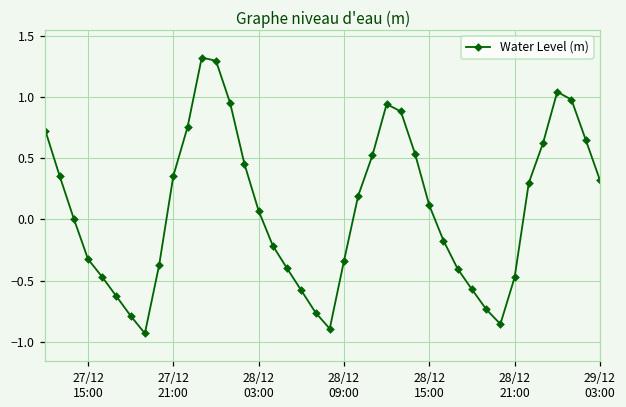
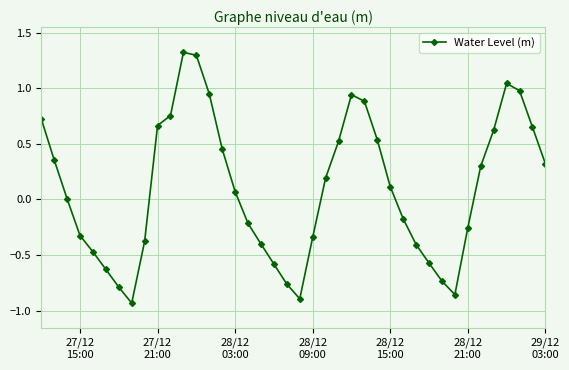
27/12 21:00: 0.36 -> 0.67
28/12 21:00: -0.48 -> -0.25
